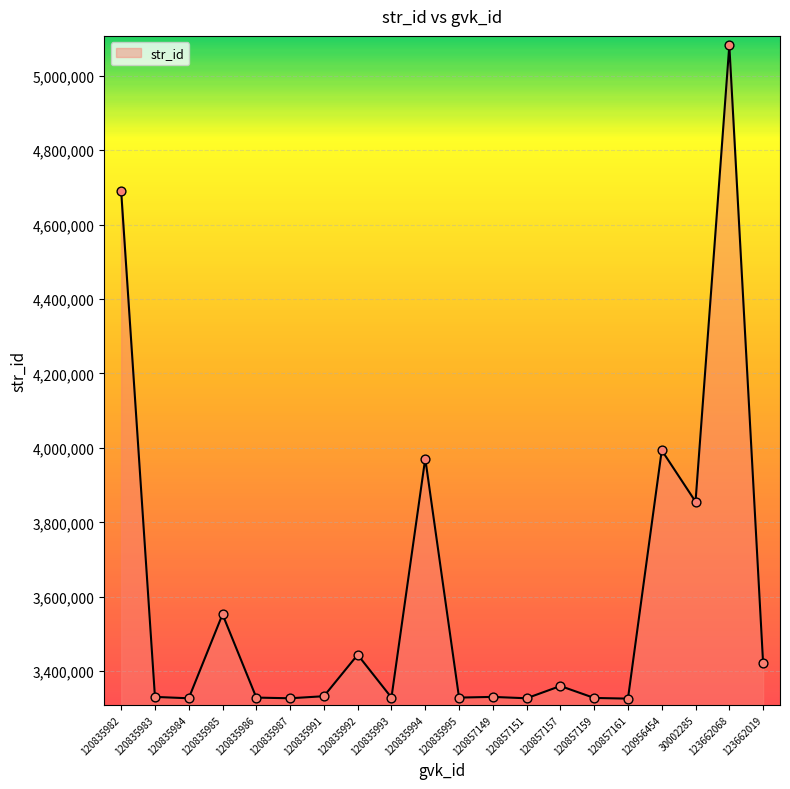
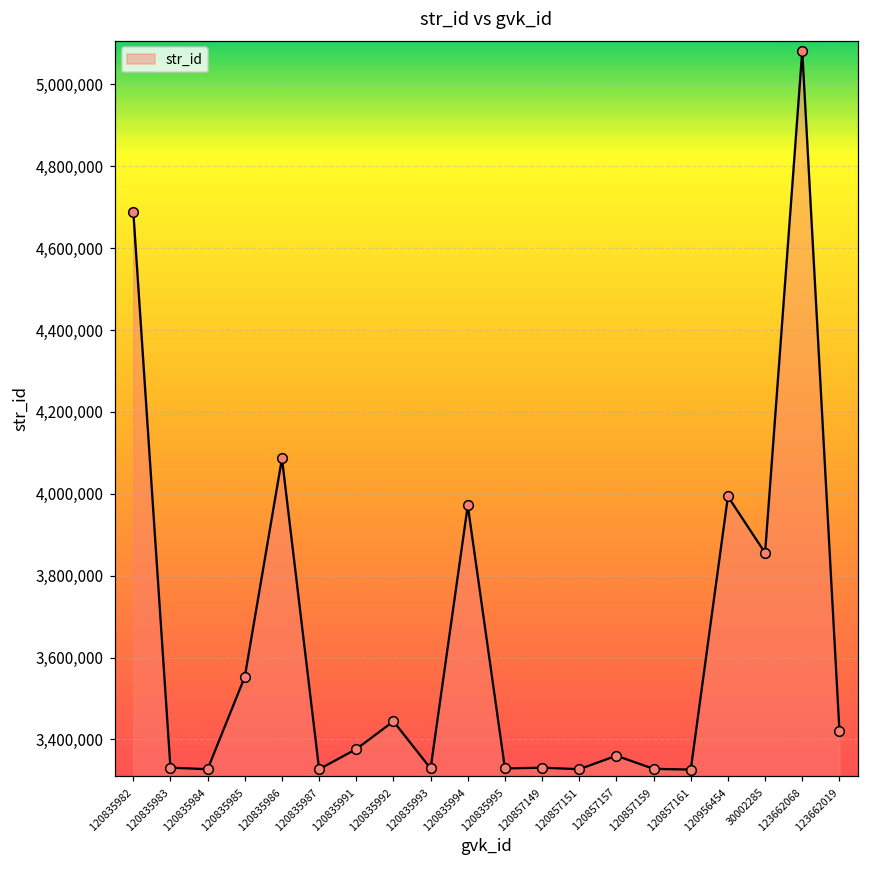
120835986: 3,330,000 -> 4,090,000
120835991: 3,330,000 -> 3,380,000
